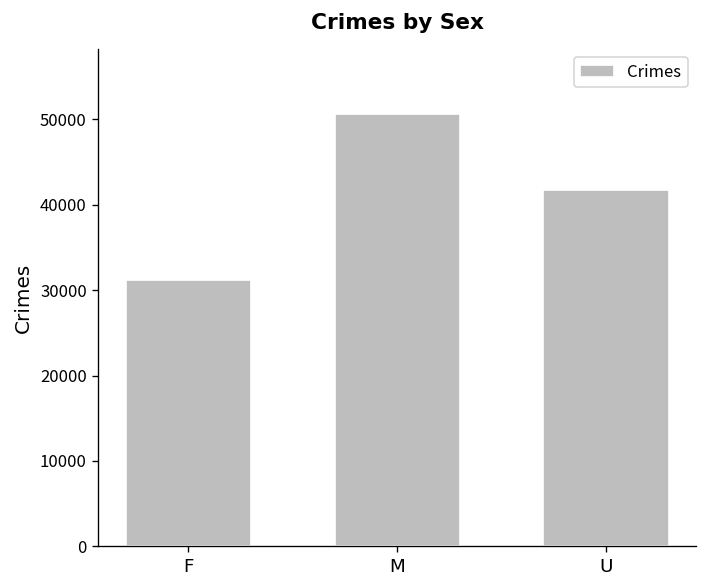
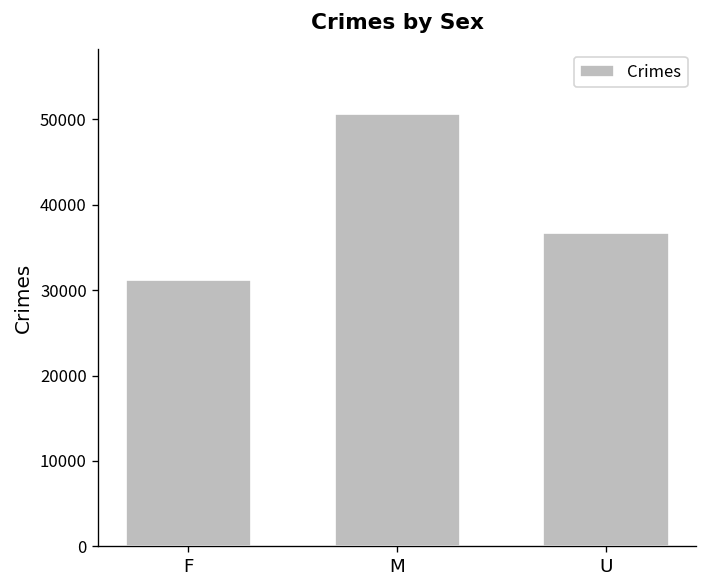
U: 42000 -> 37000
